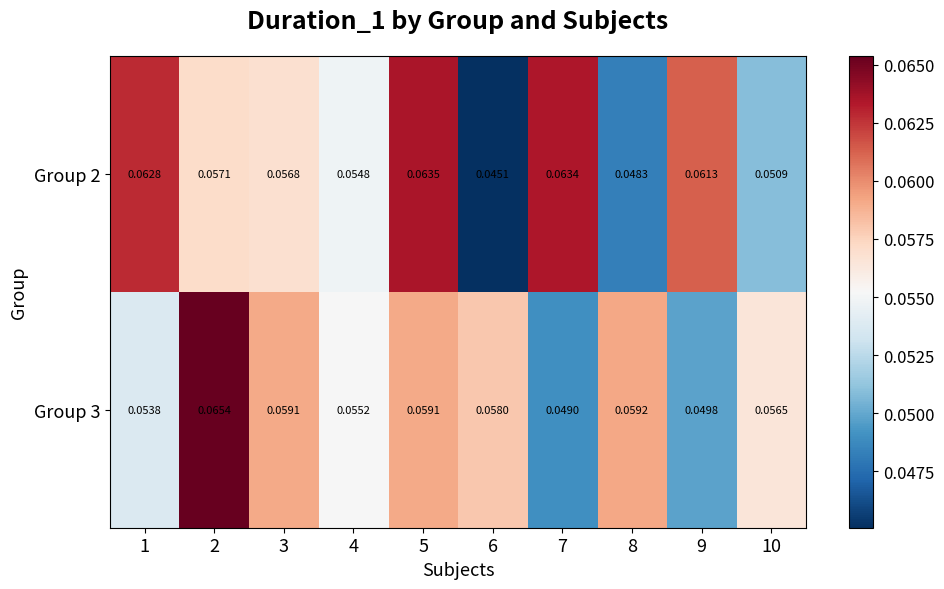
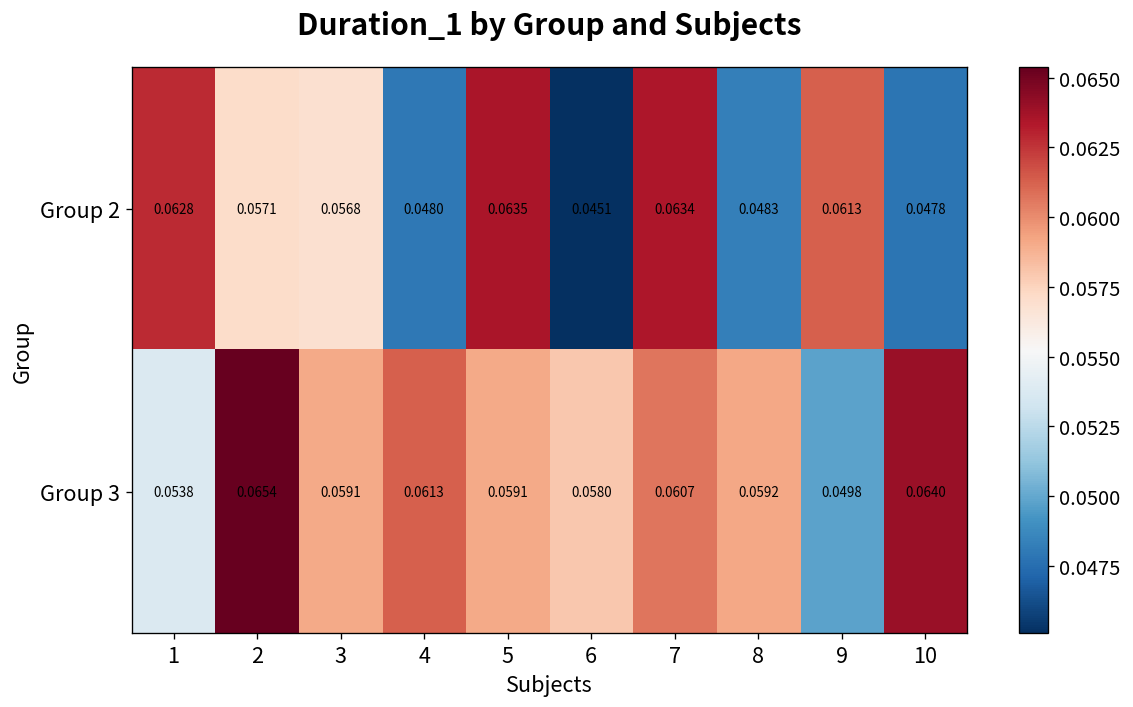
Group 2, 4: 0.0548 -> 0.0480
Group 2, 10: 0.0509 -> 0.0478
Group 3, 4: 0.0552 -> 0.0613
Group 3, 7: 0.0490 -> 0.0607
Group 3, 10: 0.0565 -> 0.0640
